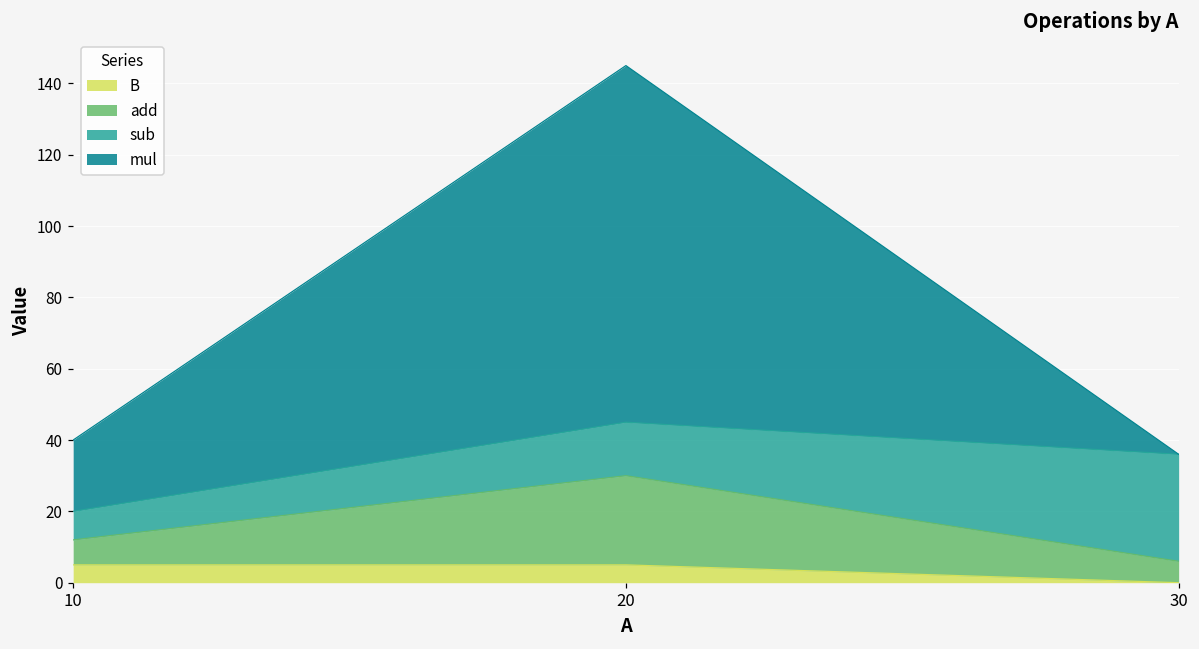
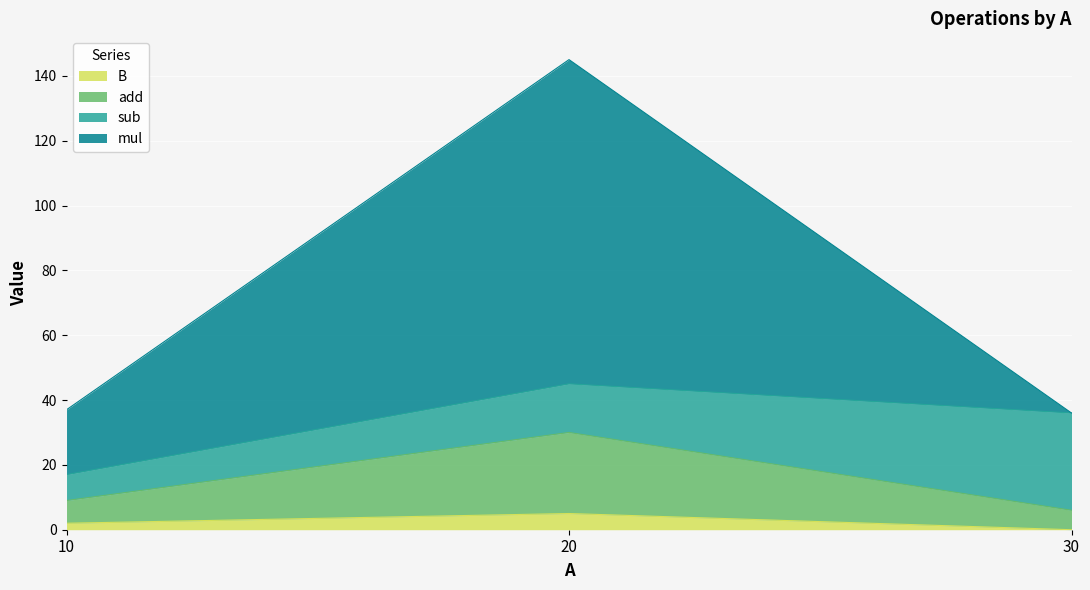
B, 10: 5 -> 2
